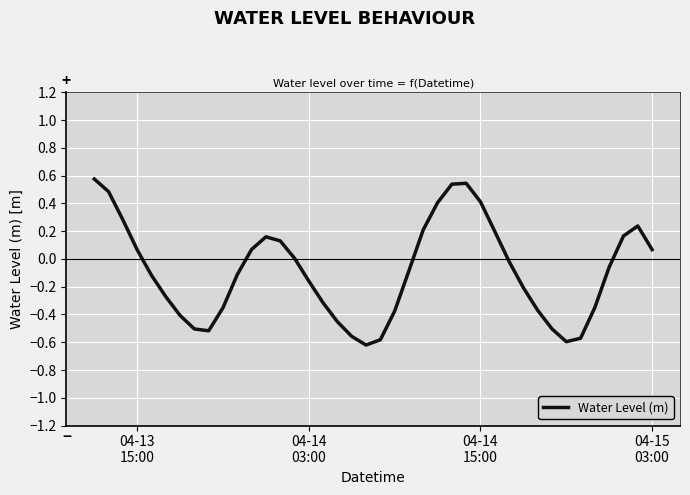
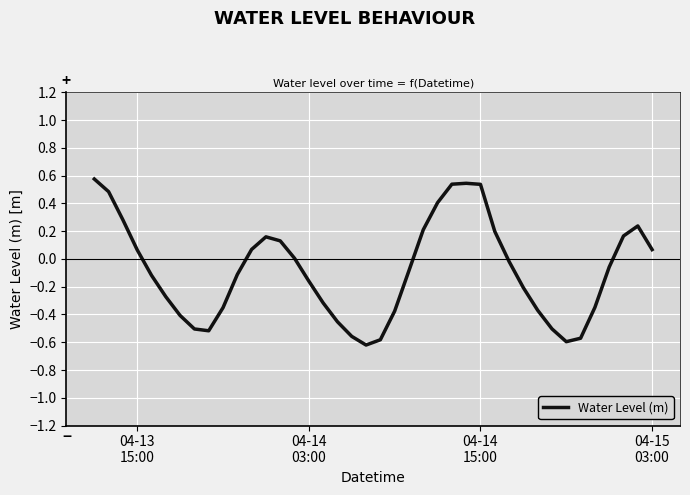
04-14 15:00: 0.41 -> 0.54
